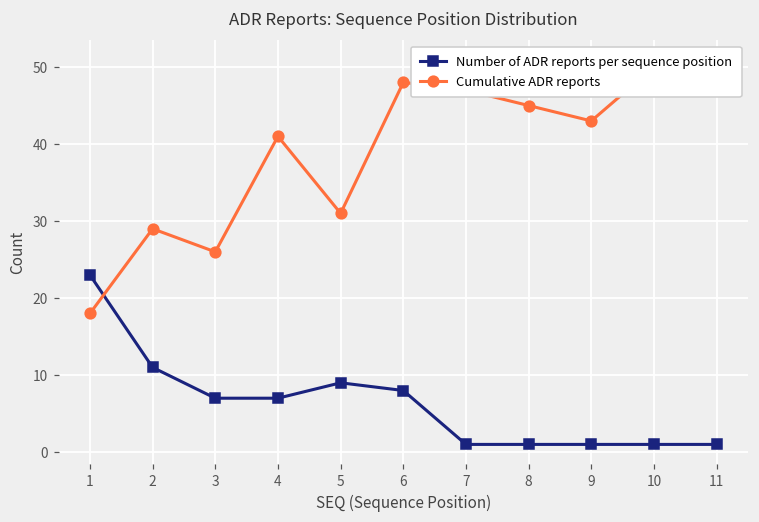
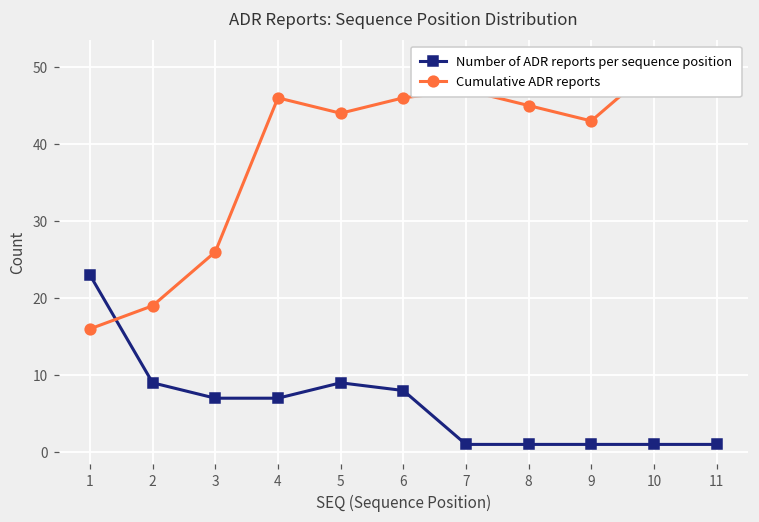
Cumulative ADR reports, 1: 18 -> 16
Number of ADR reports per sequence position, 2: 11 -> 9
Cumulative ADR reports, 2: 29 -> 19
Cumulative ADR reports, 4: 41 -> 46
Cumulative ADR reports, 5: 31 -> 44
Cumulative ADR reports, 6: 48 -> 46
